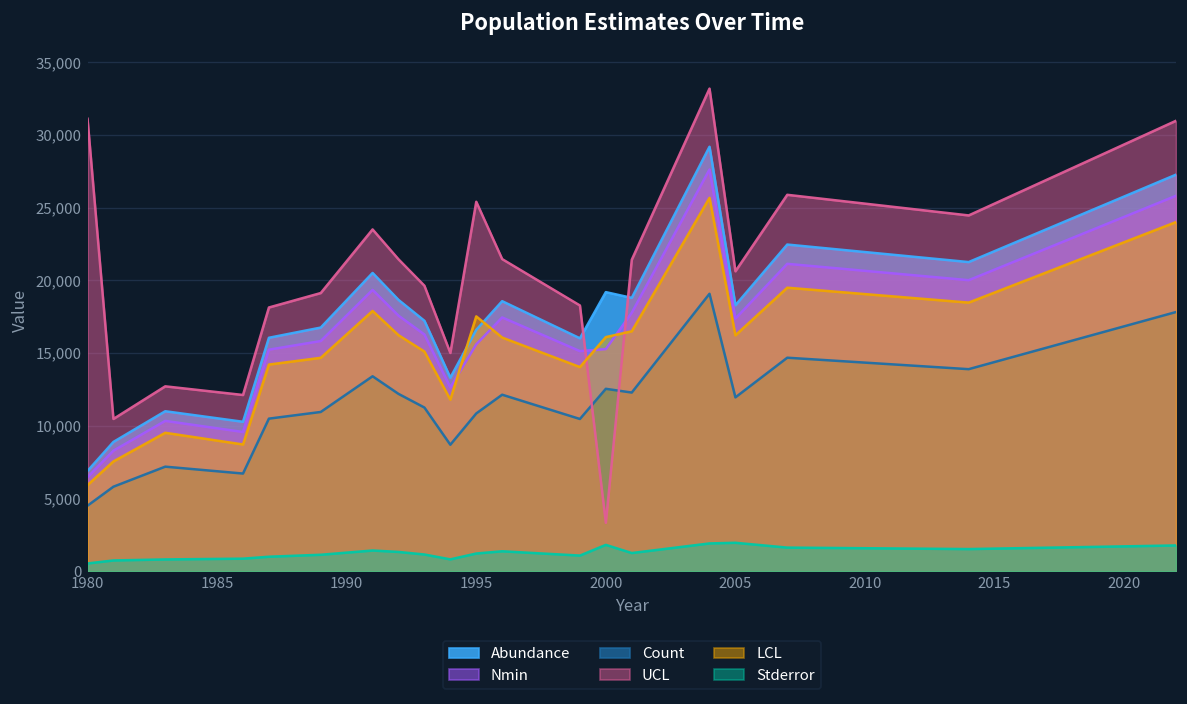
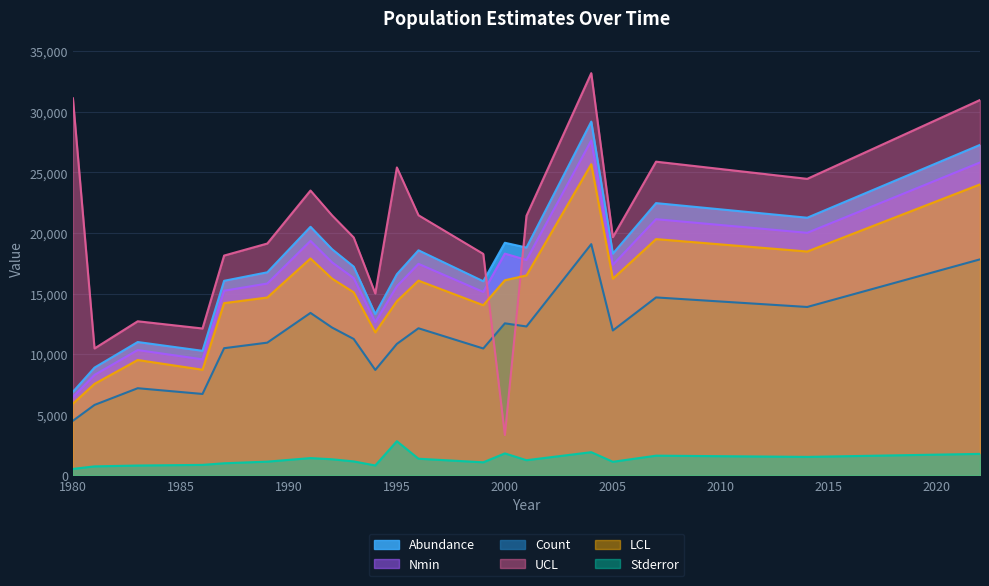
LCL, 1995: 17,500 -> 14,400
Stderror, 1995: 1,200 -> 2,800
Nmin, 2000: 15,300 -> 18,300
UCL, 2005: 20,600 -> 19,700
Stderror, 2005: 2,000 -> 1,100
